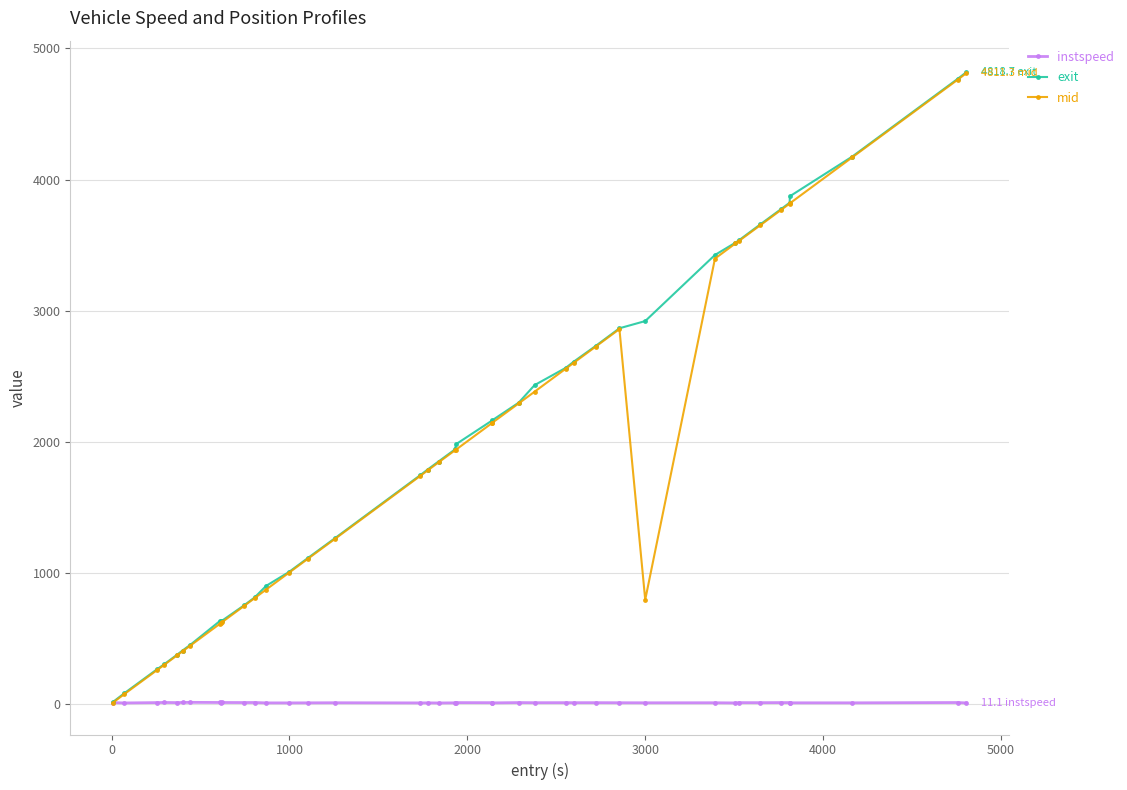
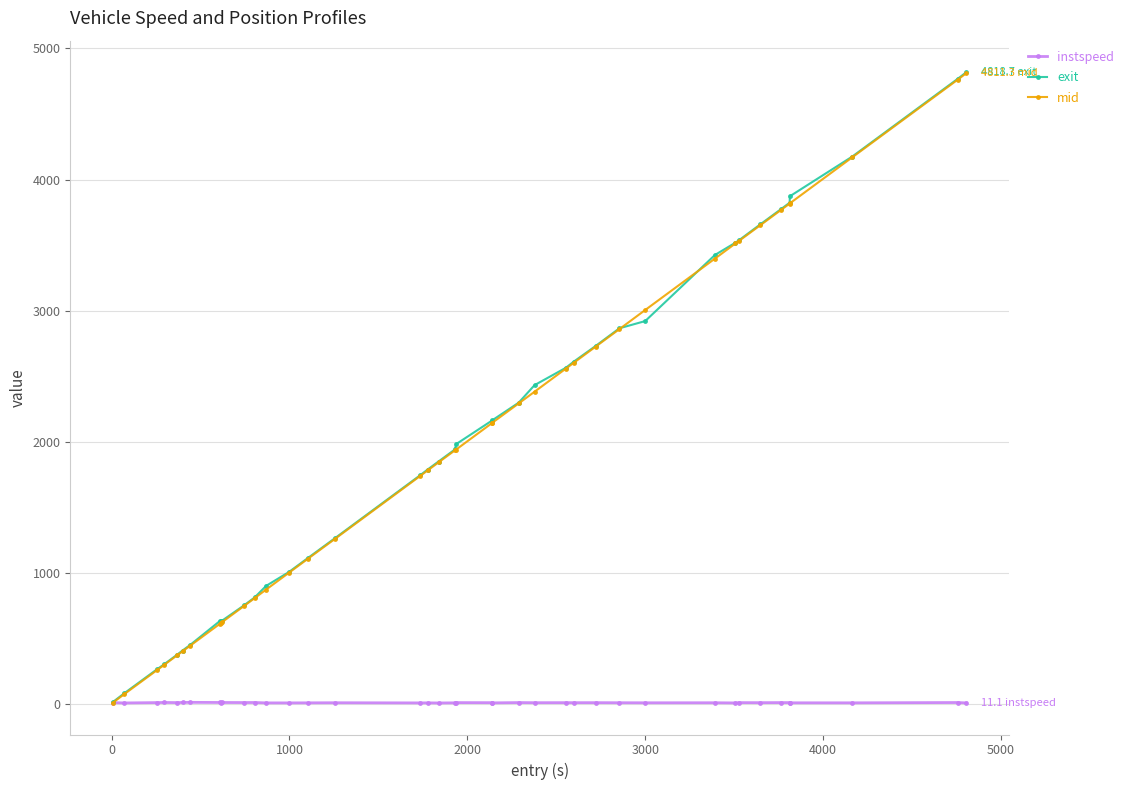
mid, 3000: 800 -> 3010
